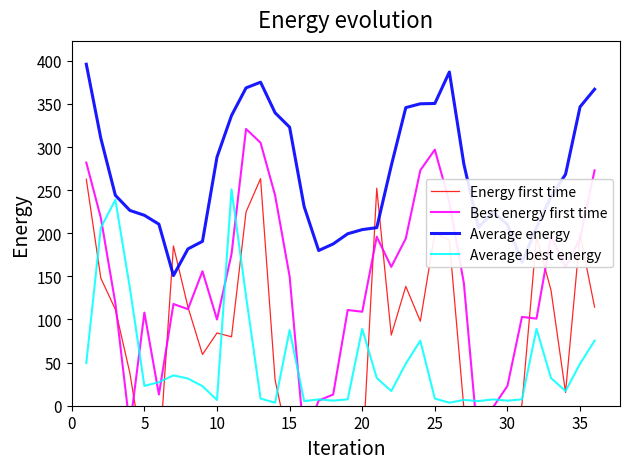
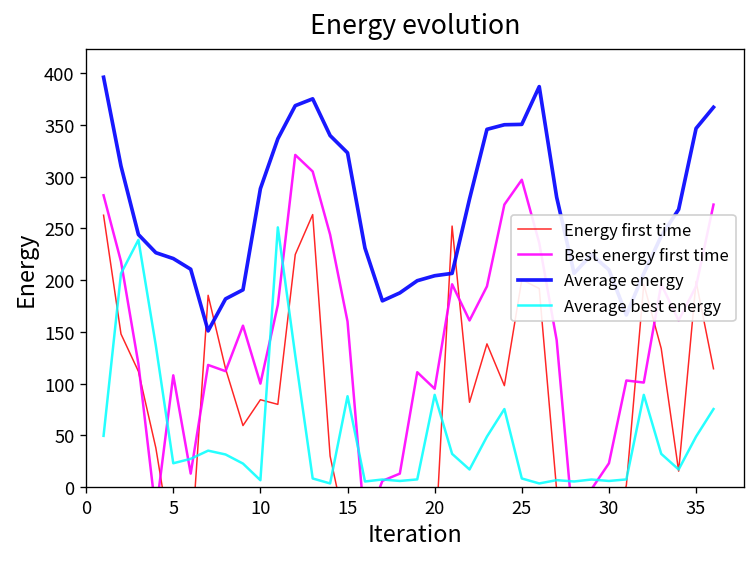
Best energy first time, 15: 150 -> 160
Best energy first time, 20: 110 -> 100
